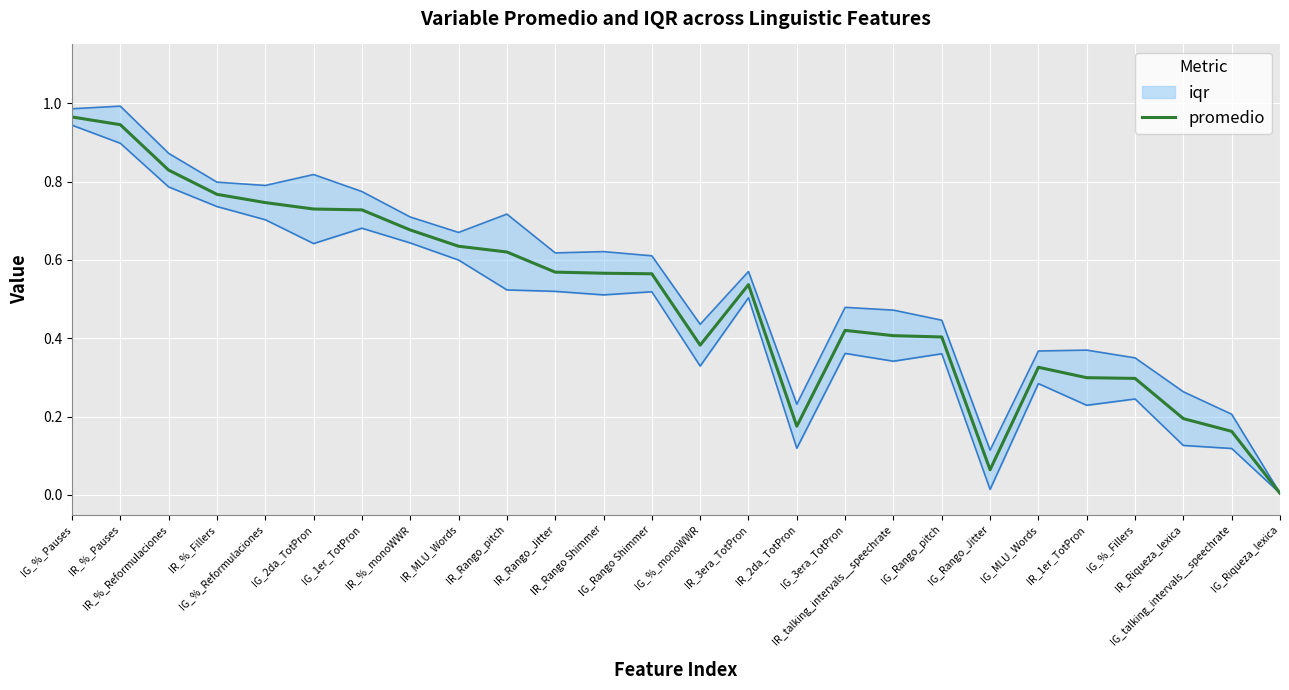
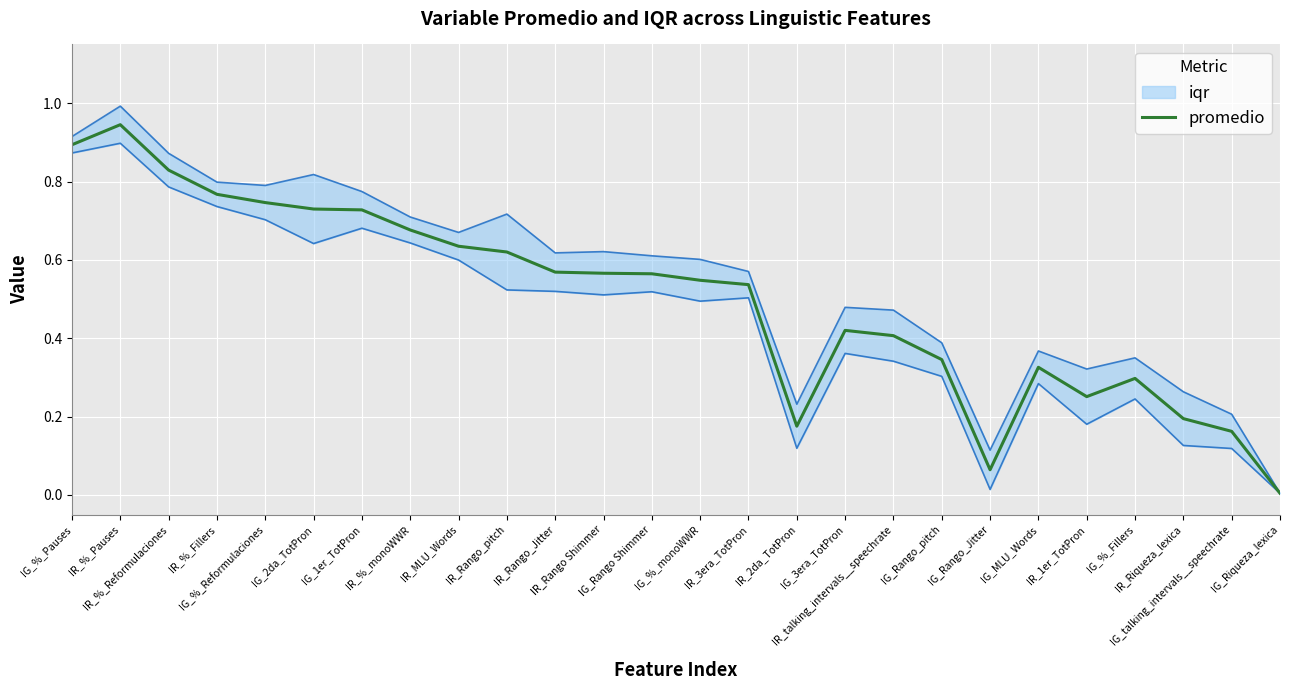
promedio, IG_%_Pauses: 0.96 -> 0.89
promedio, IG_%_monoWWR: 0.38 -> 0.55
promedio, IG_Rango_pitch: 0.40 -> 0.35
promedio, IR_1er_TotPron: 0.30 -> 0.25
